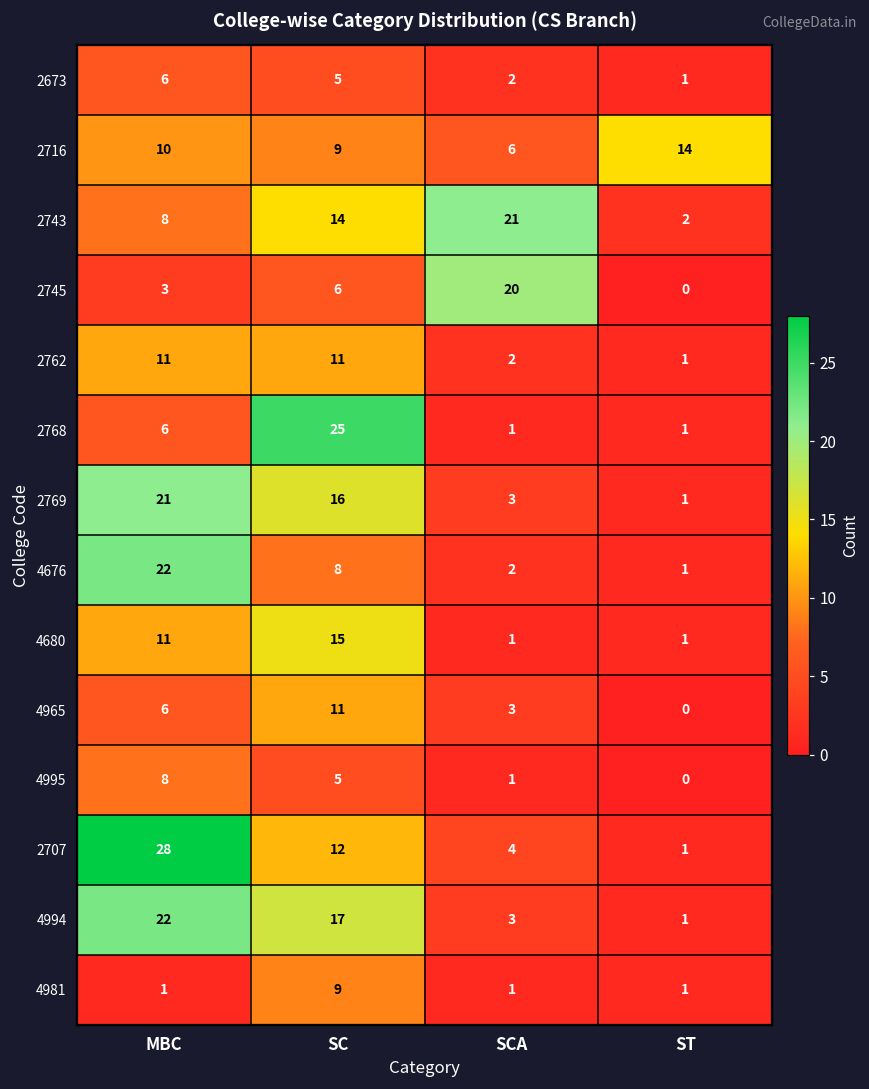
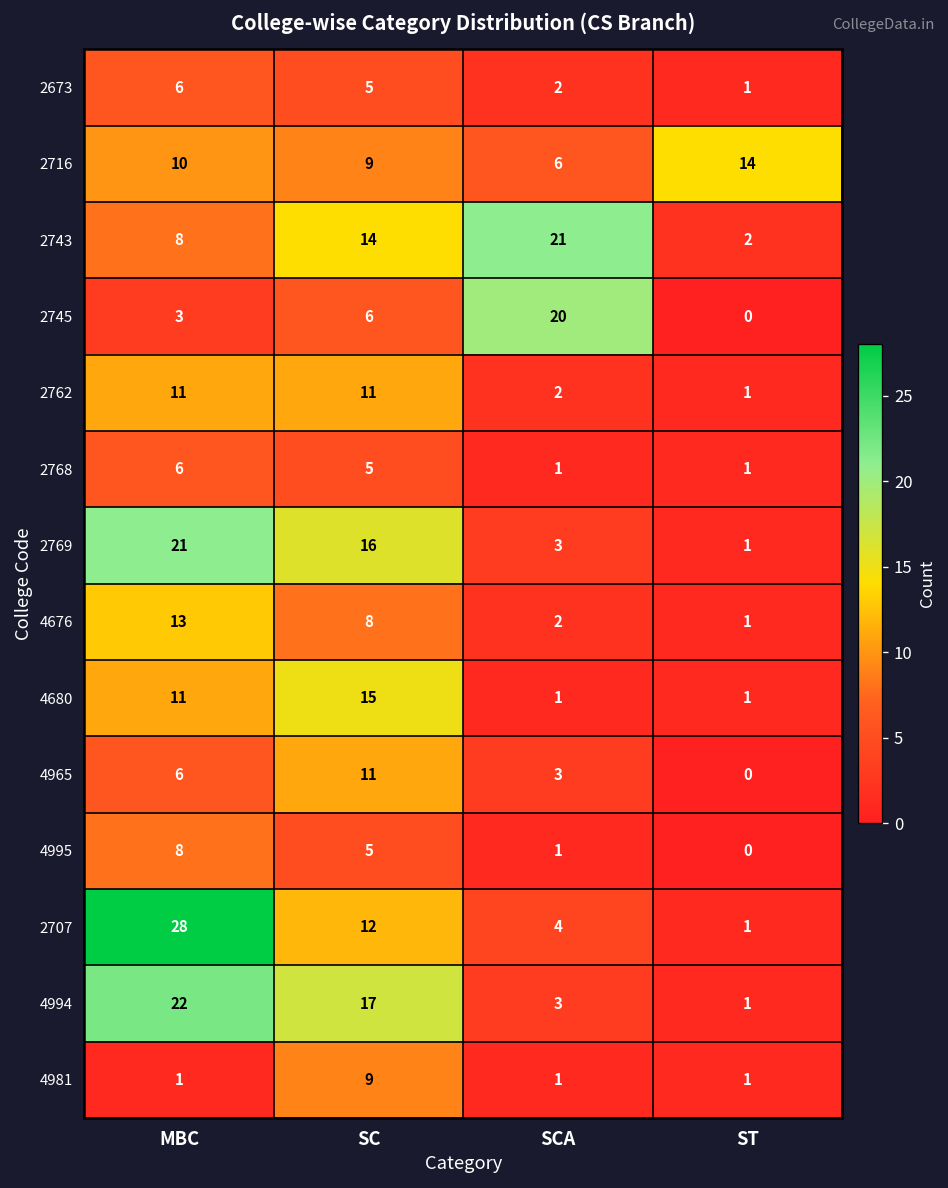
2768, SC: 25 -> 5
4676, MBC: 22 -> 13
